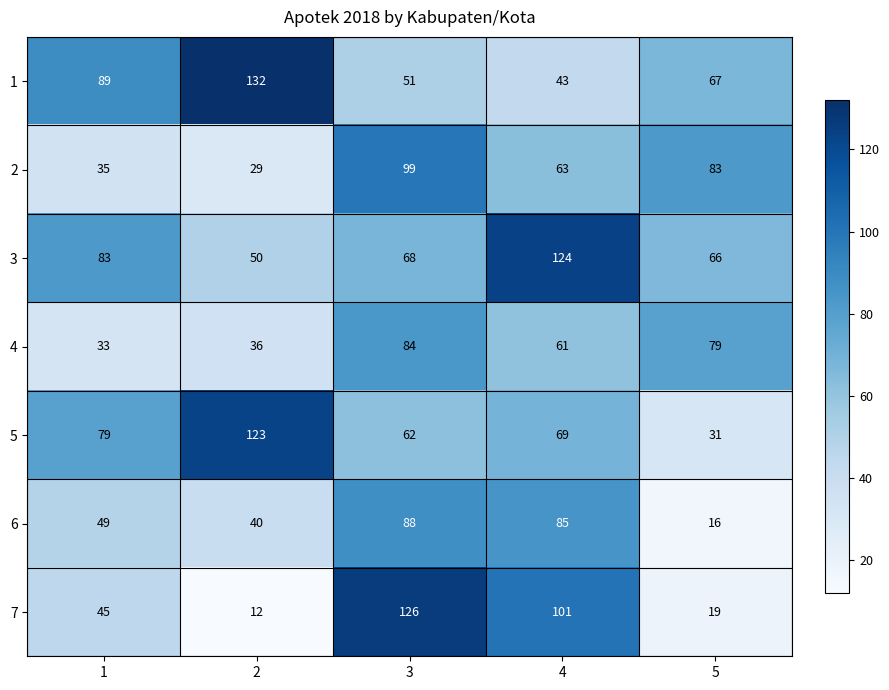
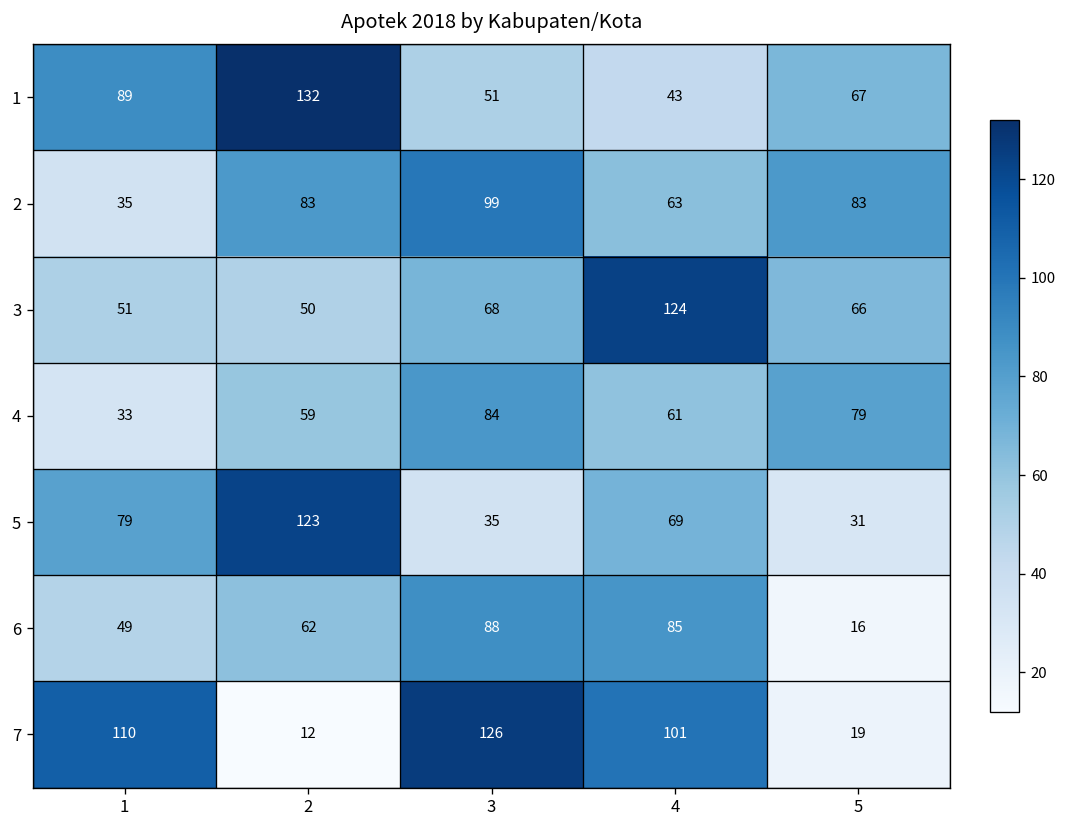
2, 2: 29 -> 83
3, 1: 83 -> 51
4, 2: 36 -> 59
5, 3: 62 -> 35
6, 2: 40 -> 62
7, 1: 45 -> 110
